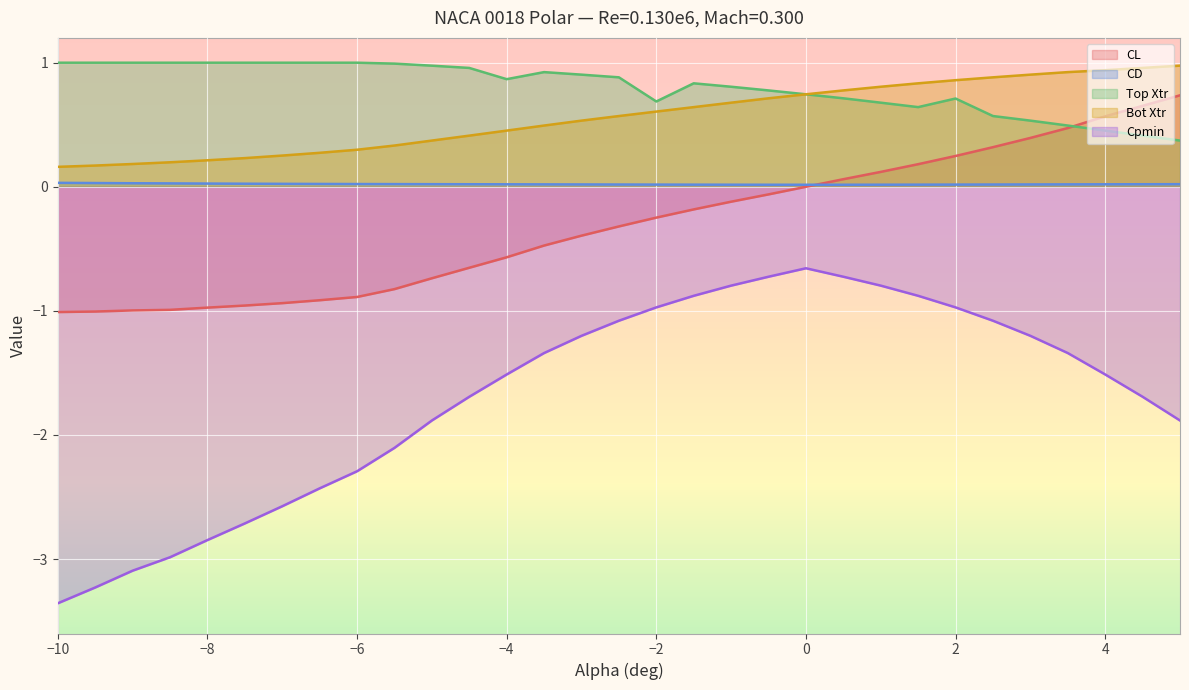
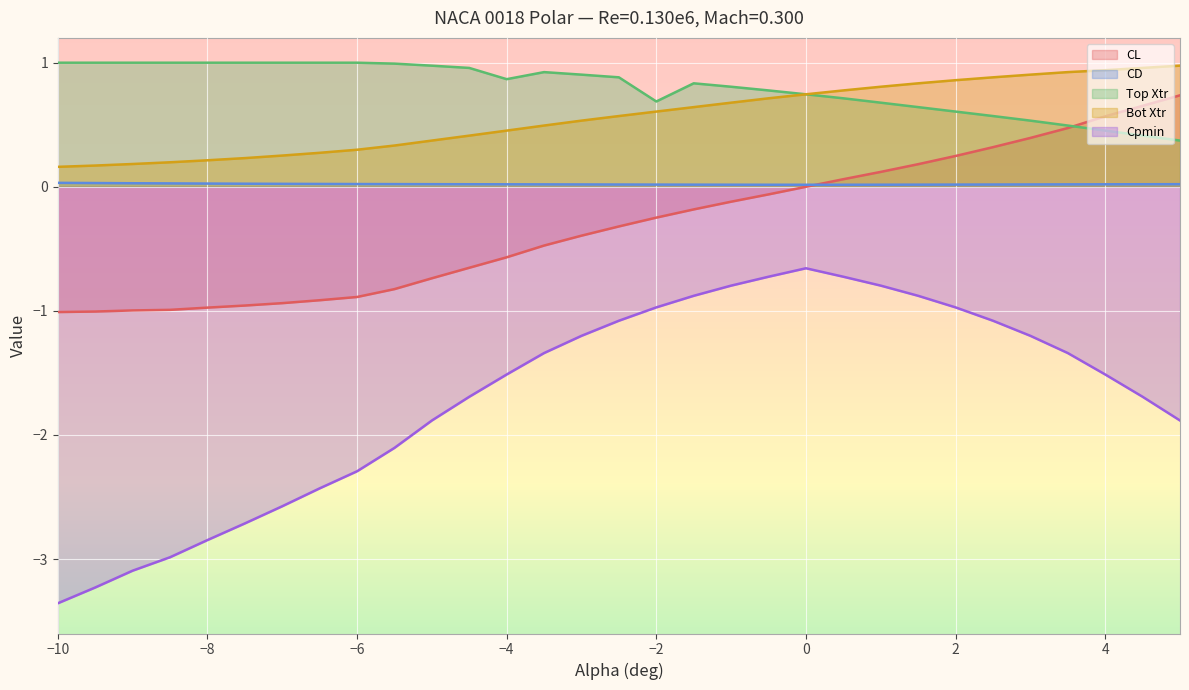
Top Xtr, 2: 0.71 -> 0.61
